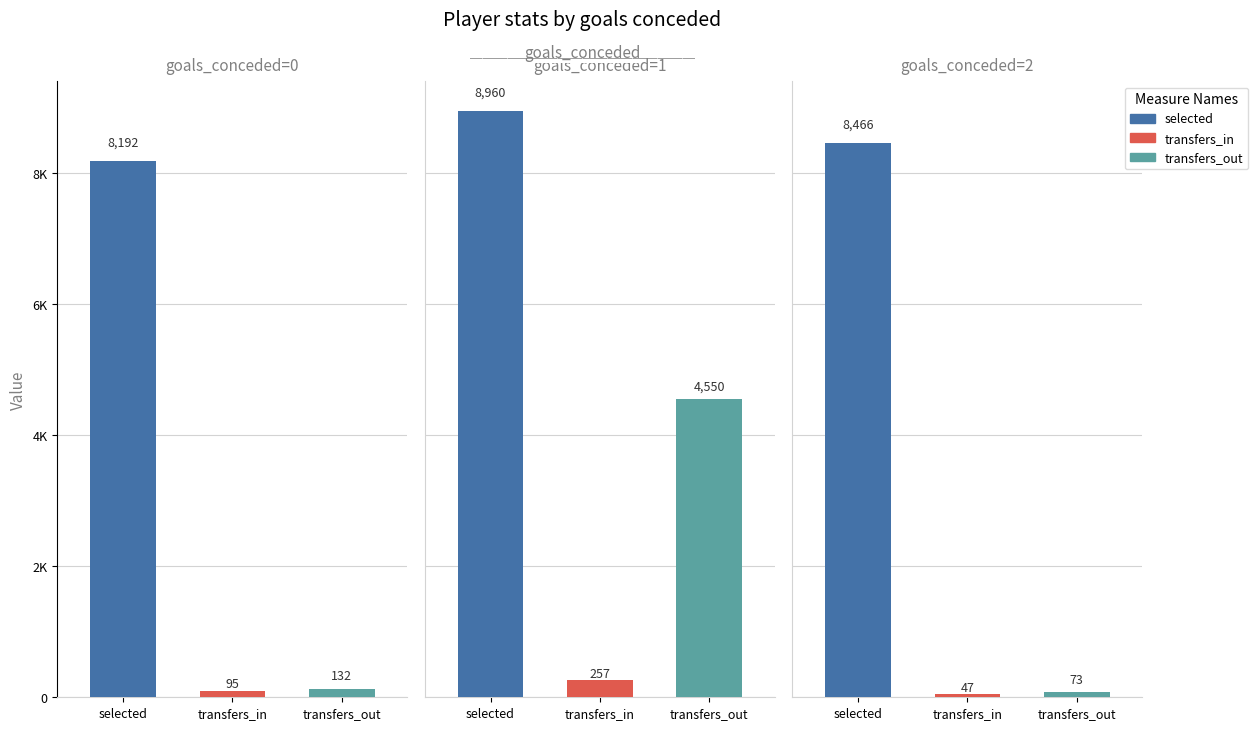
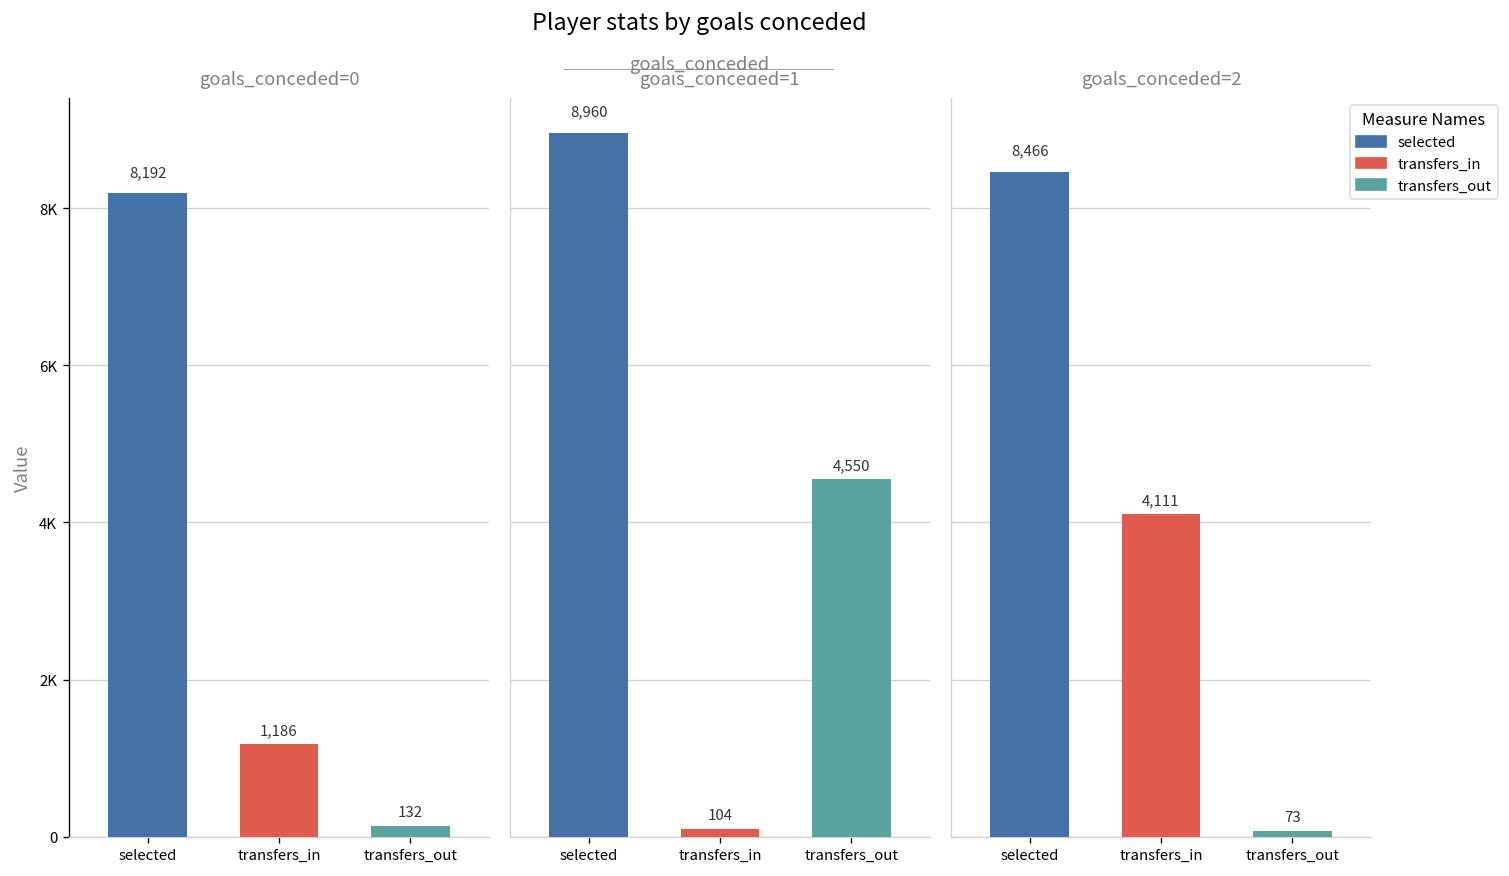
goals_conceded=0, transfers_in: 95 -> 1,186
goals_conceded=1, transfers_in: 257 -> 104
goals_conceded=2, transfers_in: 47 -> 4,111
